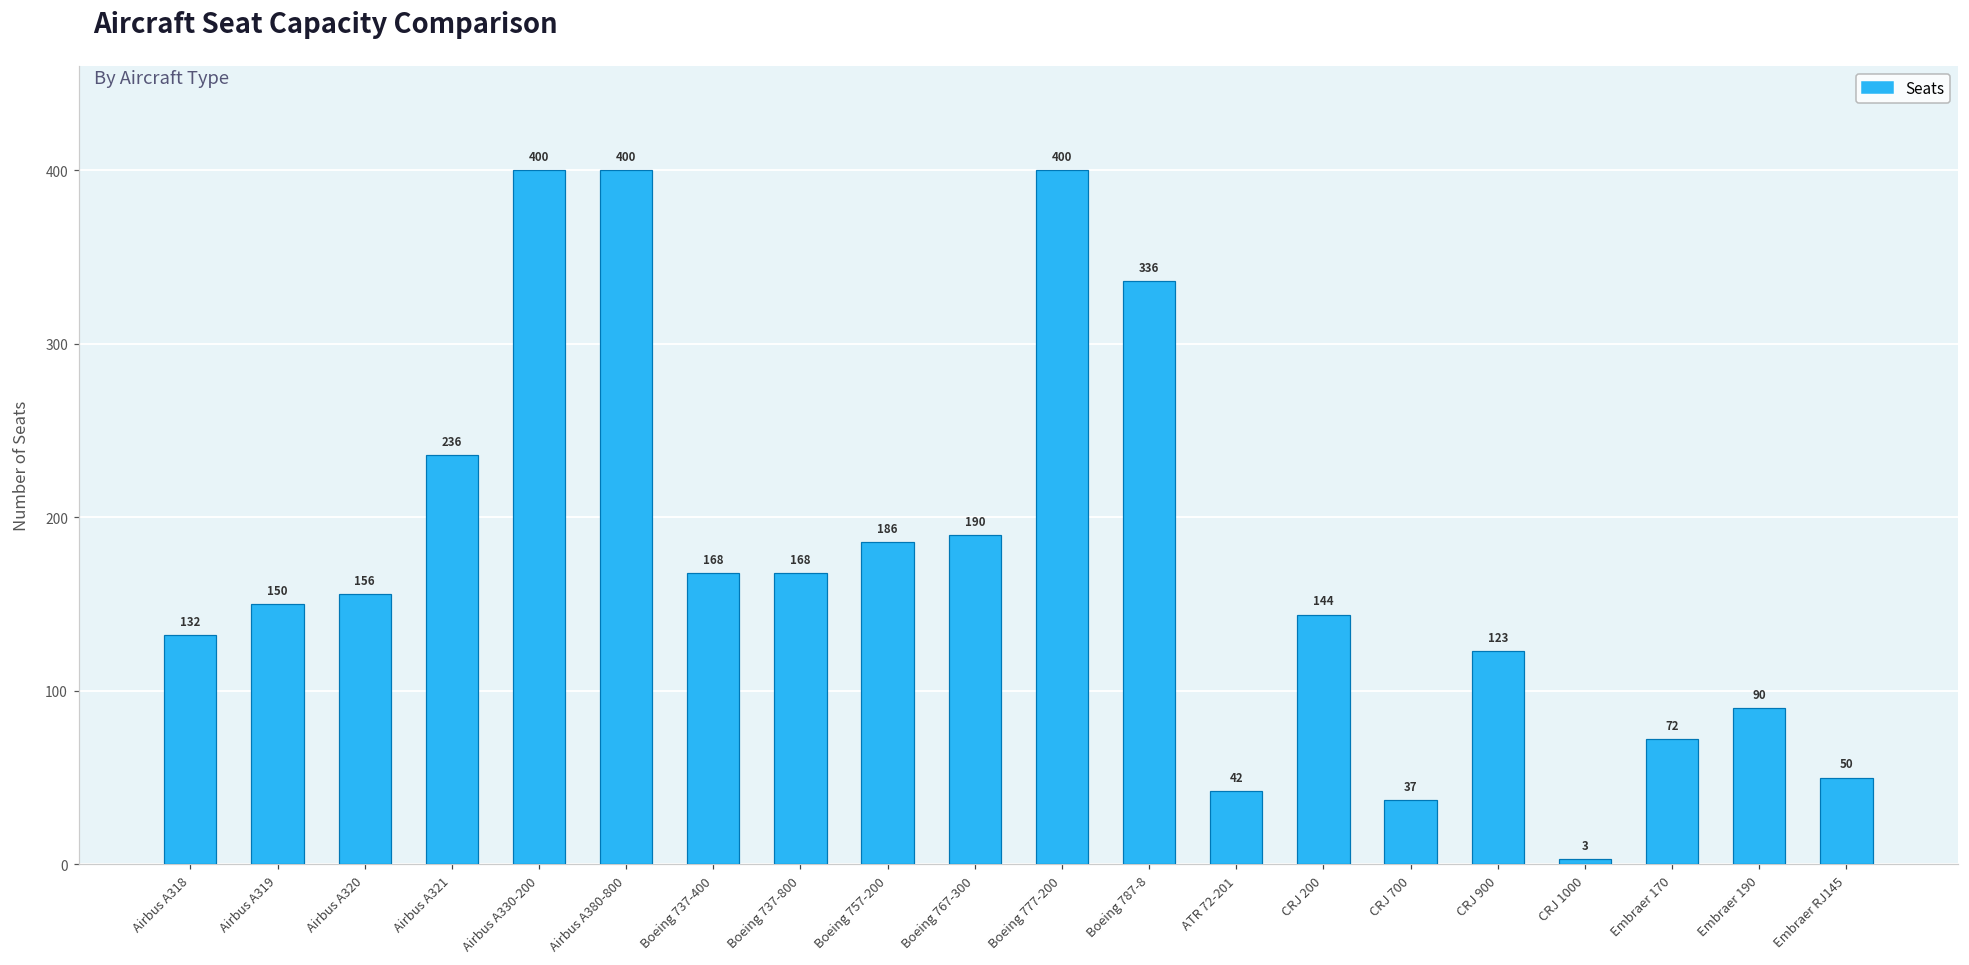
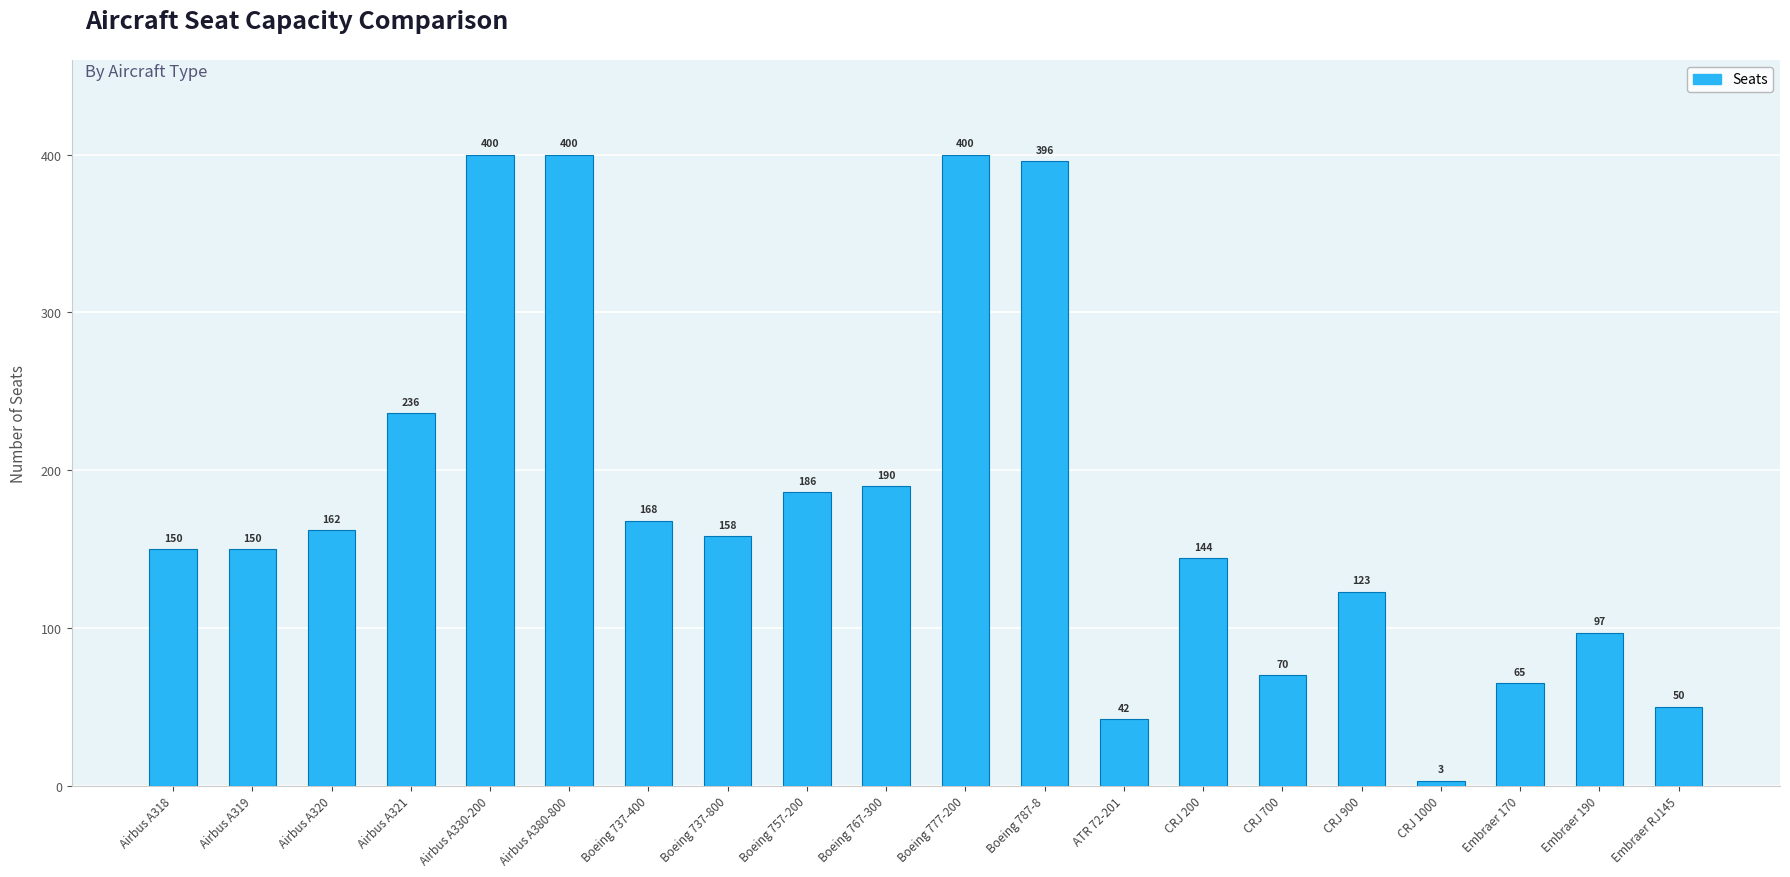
Airbus A318: 132 -> 150
Airbus A320: 156 -> 162
Boeing 737-800: 168 -> 158
Boeing 787-8: 336 -> 396
CRJ 700: 37 -> 70
Embraer 170: 72 -> 65
Embraer 190: 90 -> 97
